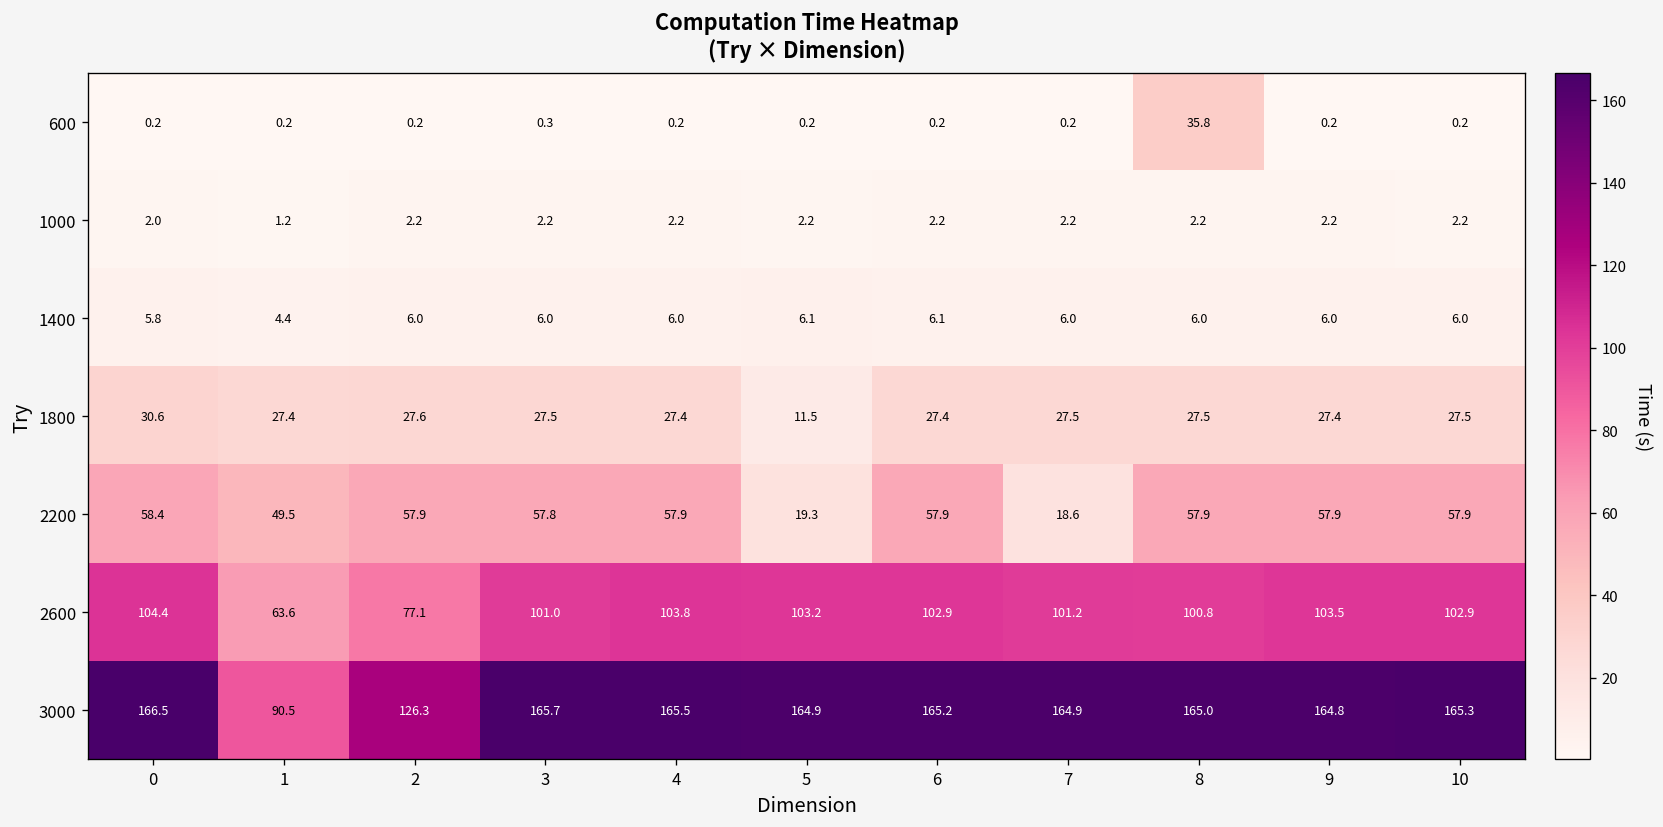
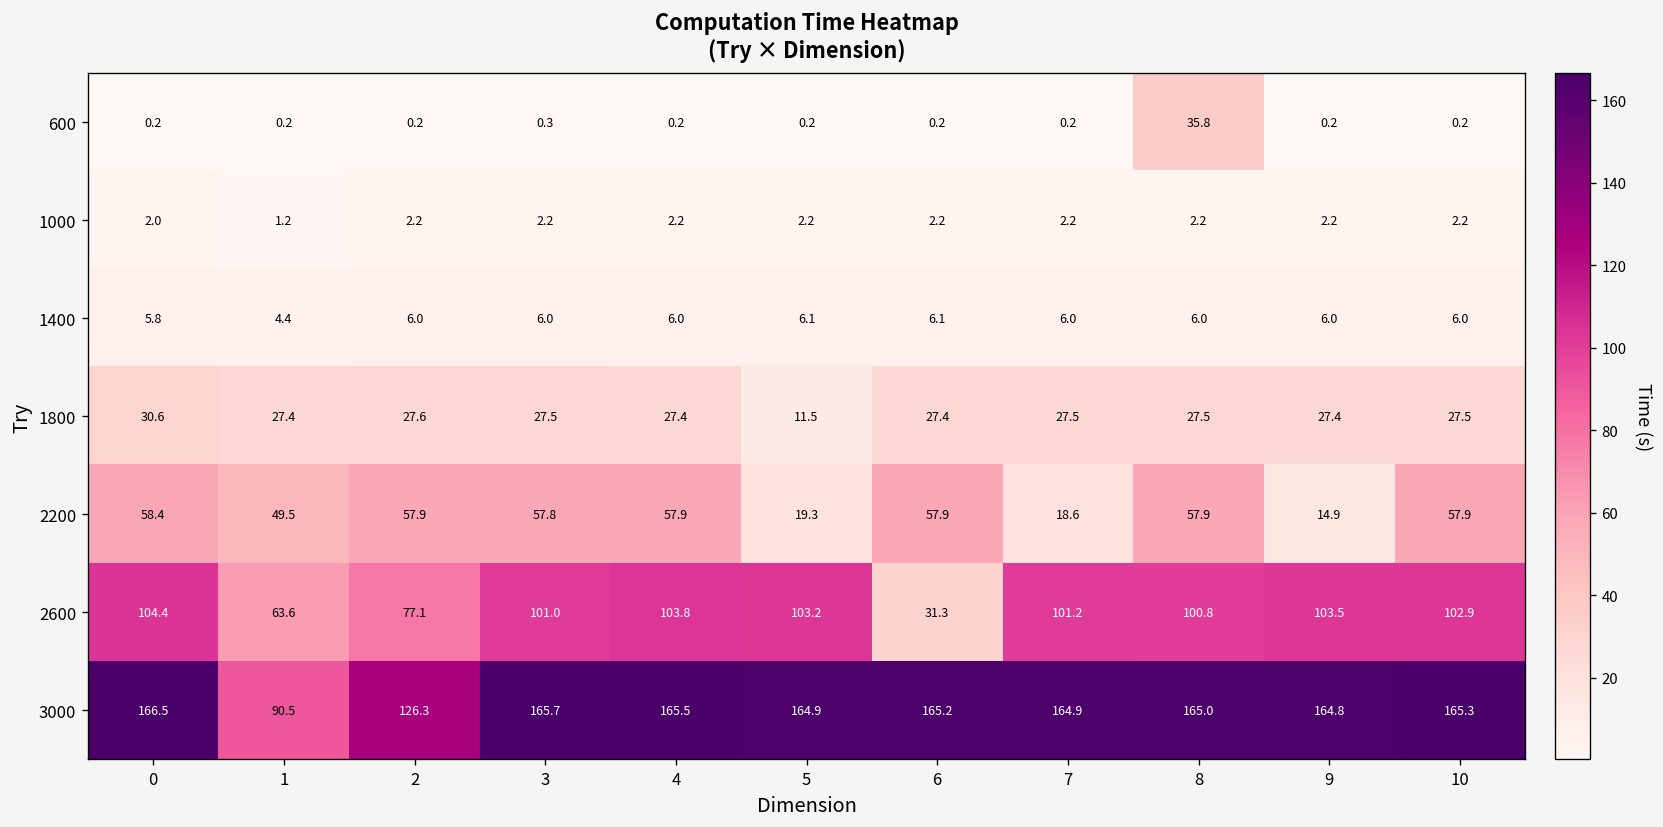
2200, 9: 57.9 -> 14.9
2600, 6: 102.9 -> 31.3
